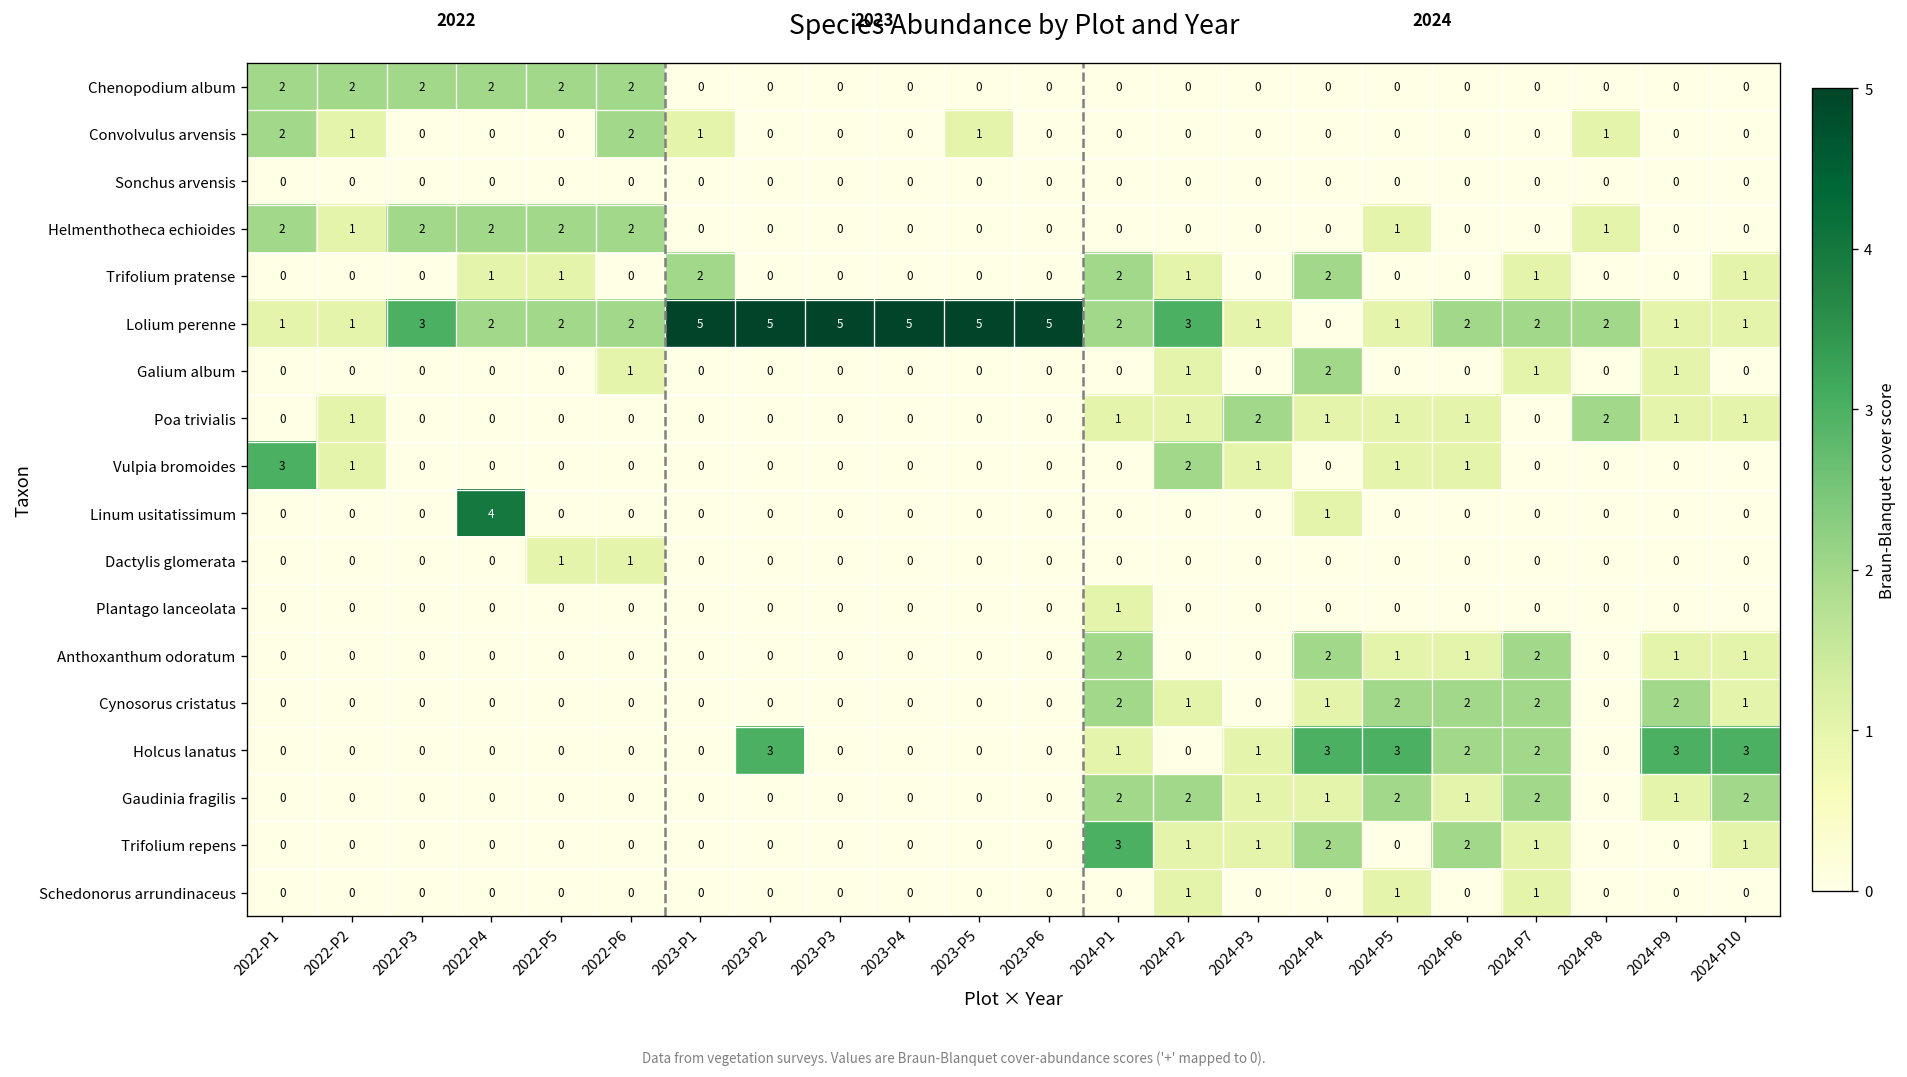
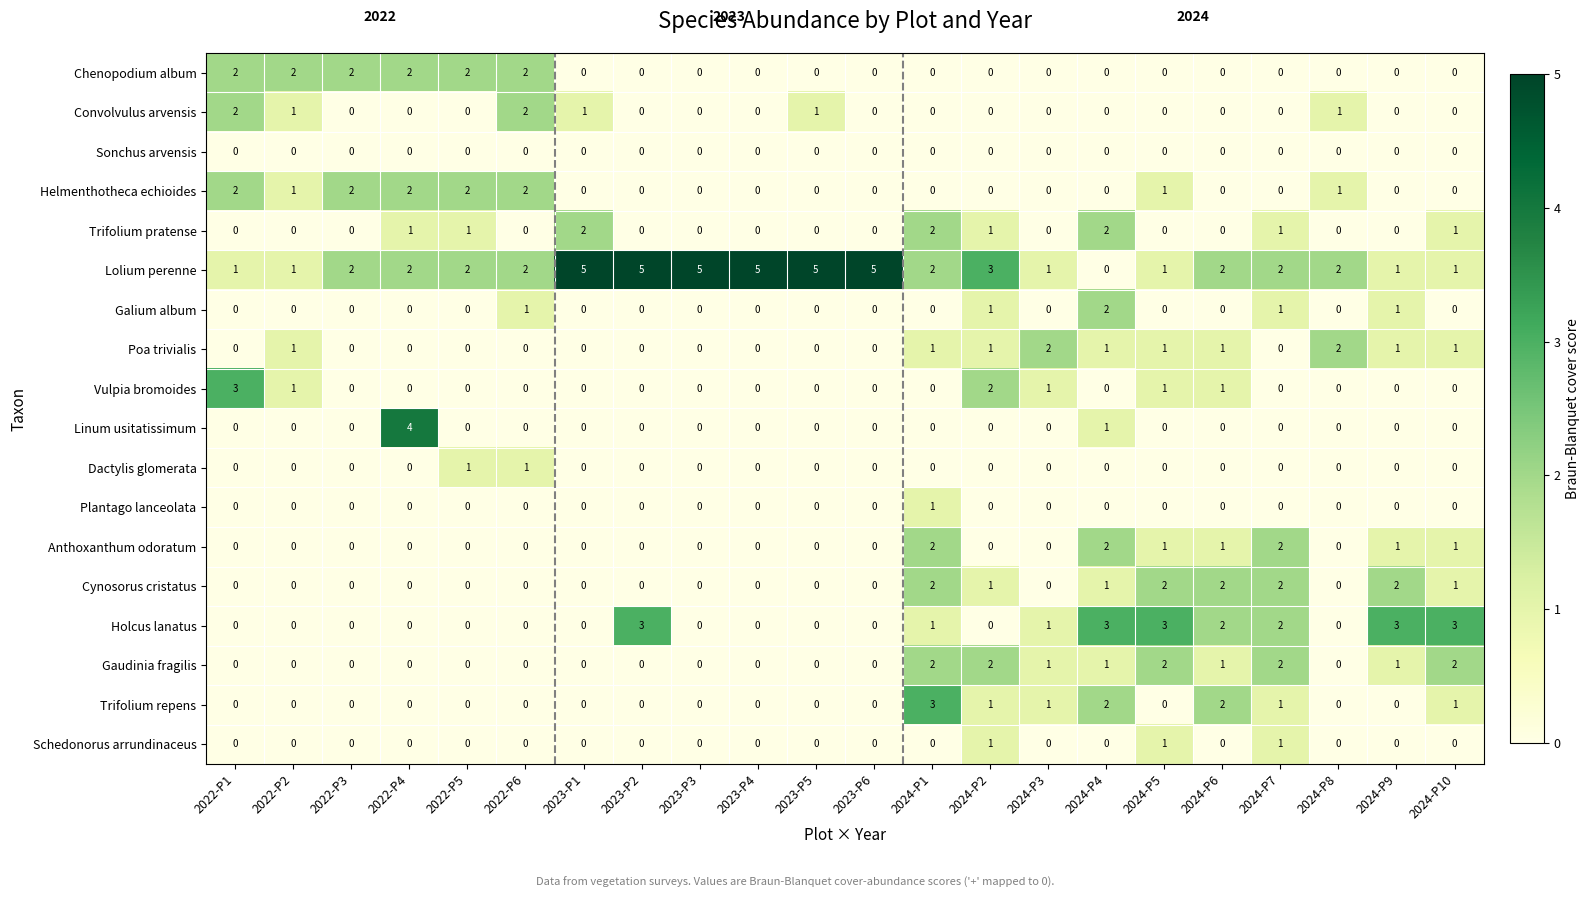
Lolium perenne, 2022-P3: 3 -> 2
